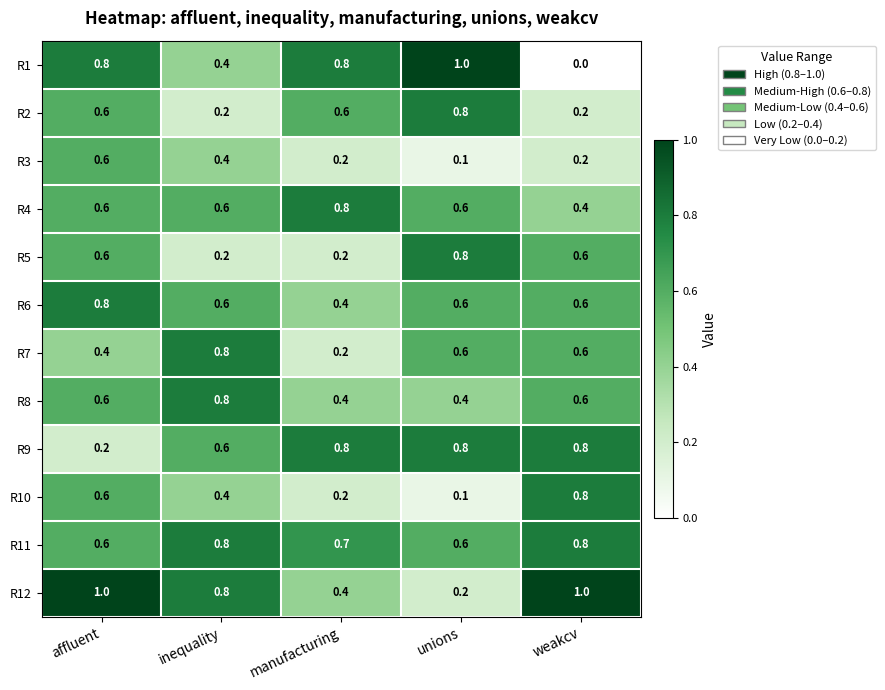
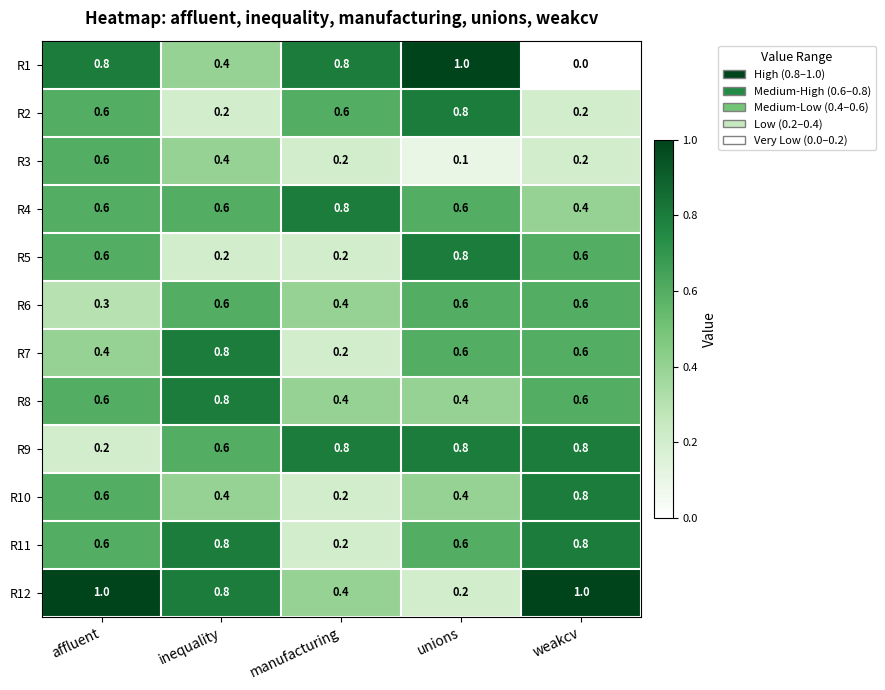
R6, affluent: 0.8 -> 0.3
R10, unions: 0.1 -> 0.4
R11, manufacturing: 0.7 -> 0.2
